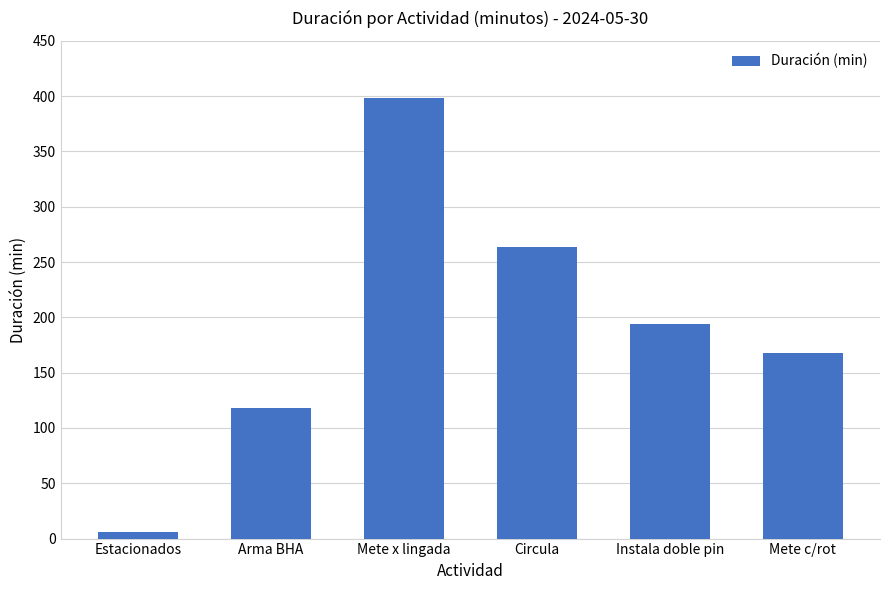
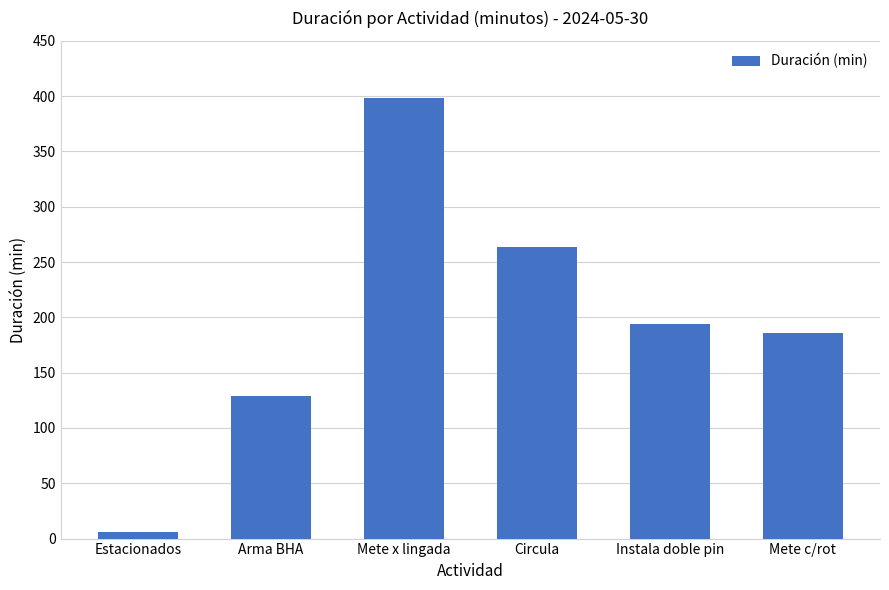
Arma BHA: 118 -> 129
Mete c/rot: 168 -> 186
